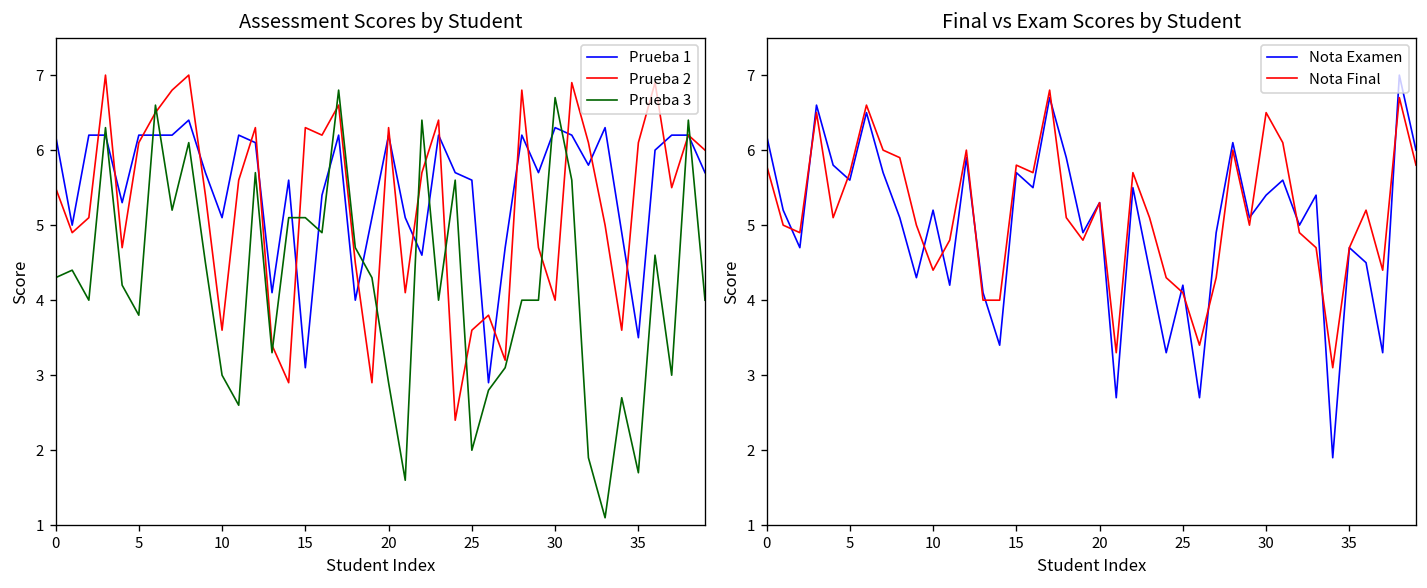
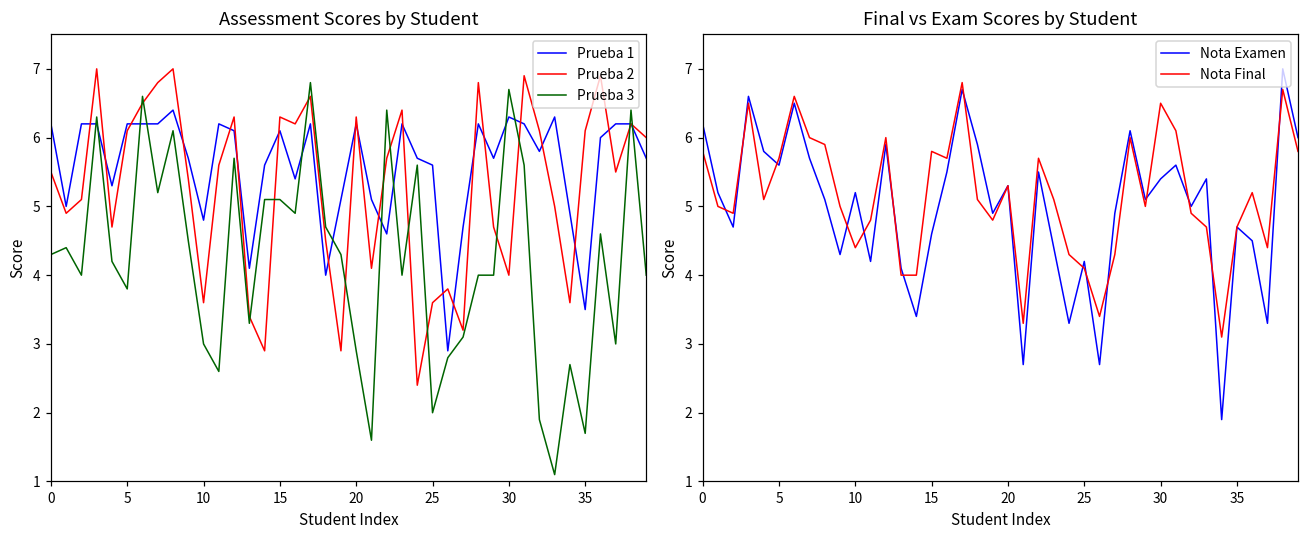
Assessment Scores by Student, Prueba 1, 10: 5.1 -> 4.8
Assessment Scores by Student, Prueba 1, 15: 3.1 -> 6.1
Final vs Exam Scores by Student, Nota Examen, 15: 5.7 -> 4.6
